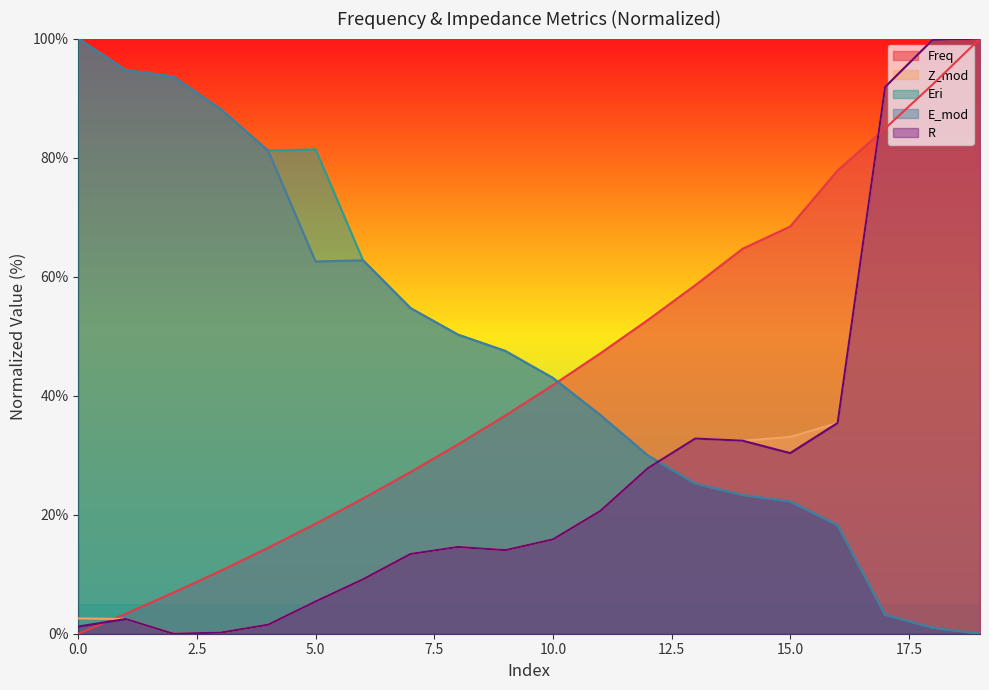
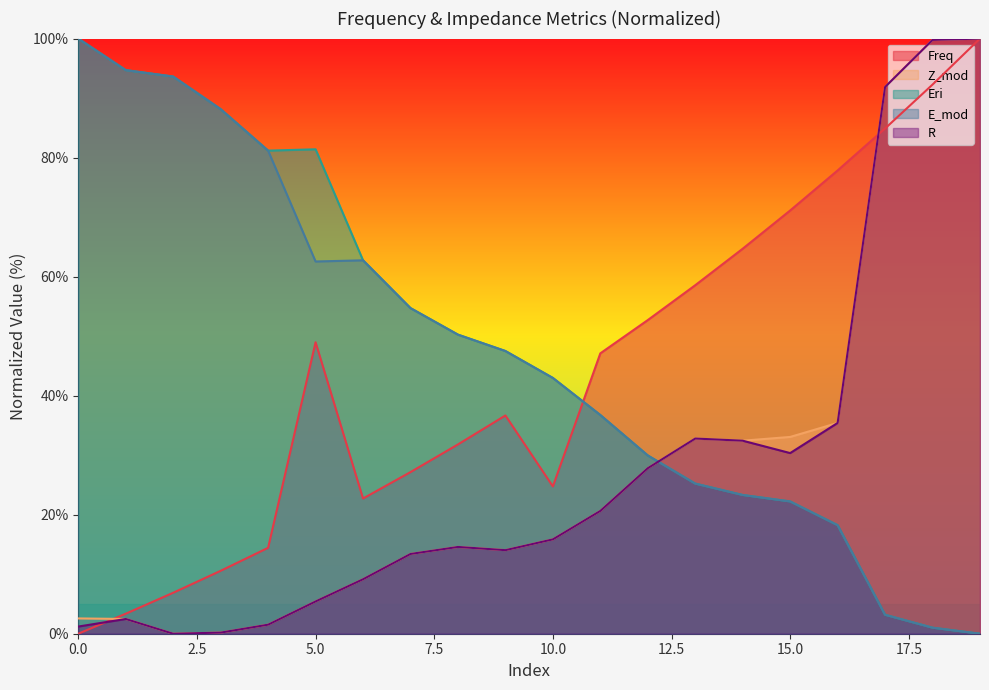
Freq, 5.0: 18% -> 49%
Freq, 10.0: 42% -> 25%
Freq, 15.0: 68% -> 71%
